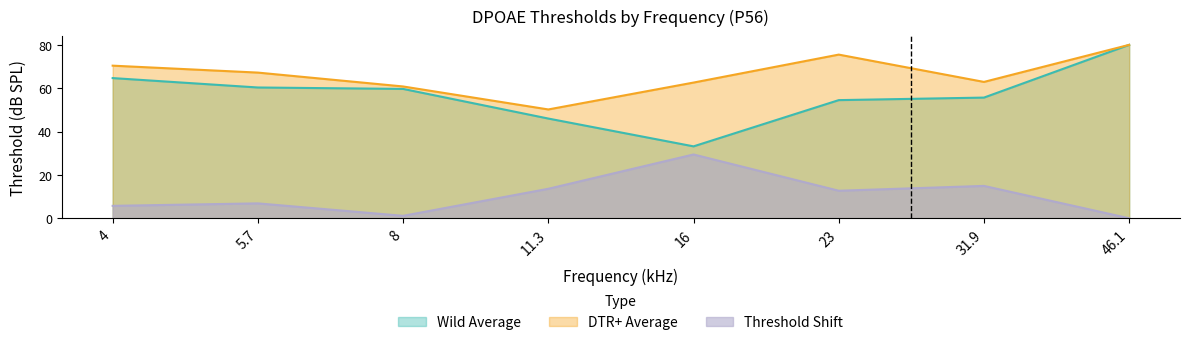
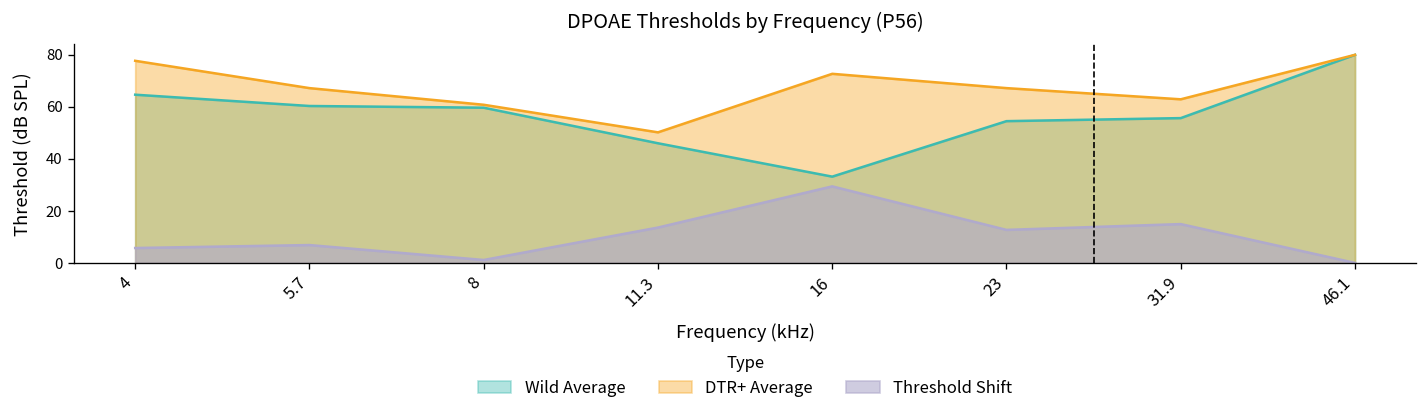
DTR+ Average, 4: 70 -> 78
DTR+ Average, 16: 63 -> 73
DTR+ Average, 23: 76 -> 67
